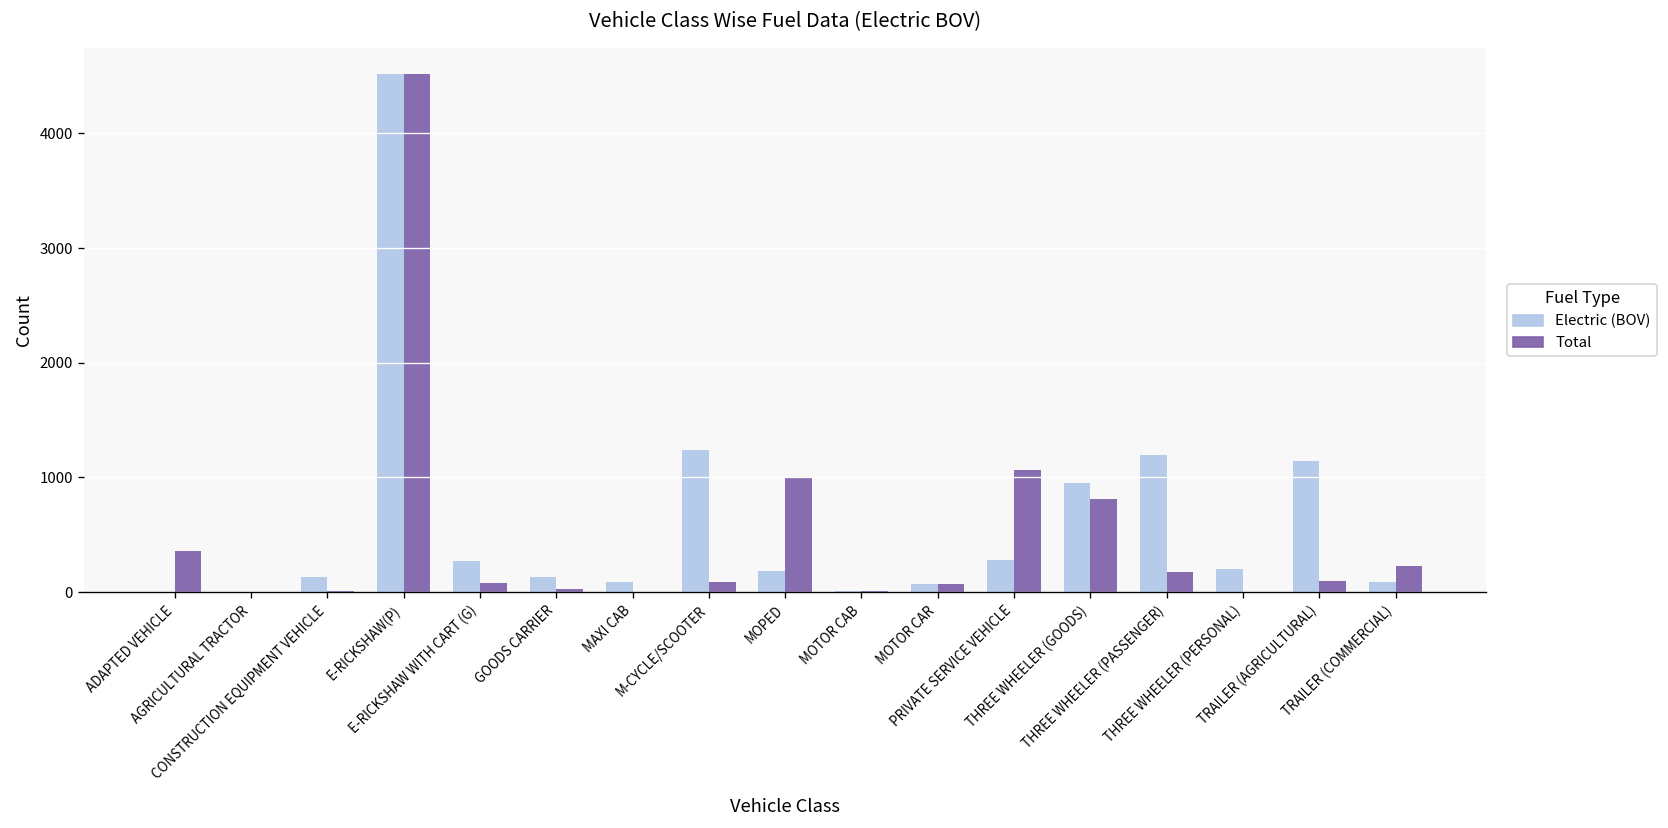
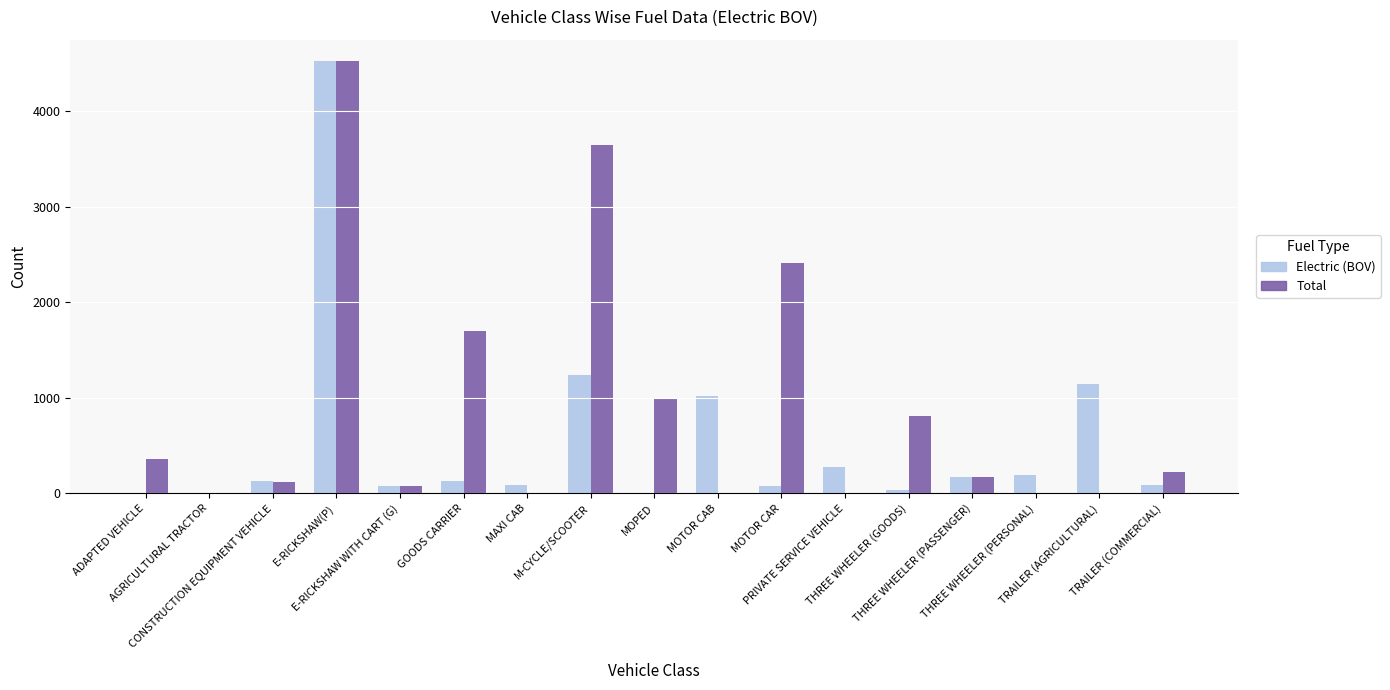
Total, CONSTRUCTION EQUIPMENT VEHICLE: 0 -> 100
Electric (BOV), E-RICKSHAW WITH CART (G): 300 -> 100
Total, GOODS CARRIER: 0 -> 1700
Total, M-CYCLE/SCOOTER: 100 -> 3600
Electric (BOV), MOPED: 200 -> 0
Electric (BOV), MOTOR CAB: 0 -> 1000
Total, MOTOR CAR: 100 -> 2400
Total, PRIVATE SERVICE VEHICLE: 1100 -> 0
Electric (BOV), THREE WHEELER (GOODS): 900 -> 0
Electric (BOV), THREE WHEELER (PASSENGER): 1200 -> 200
Total, TRAILER (AGRICULTURAL): 100 -> 0
